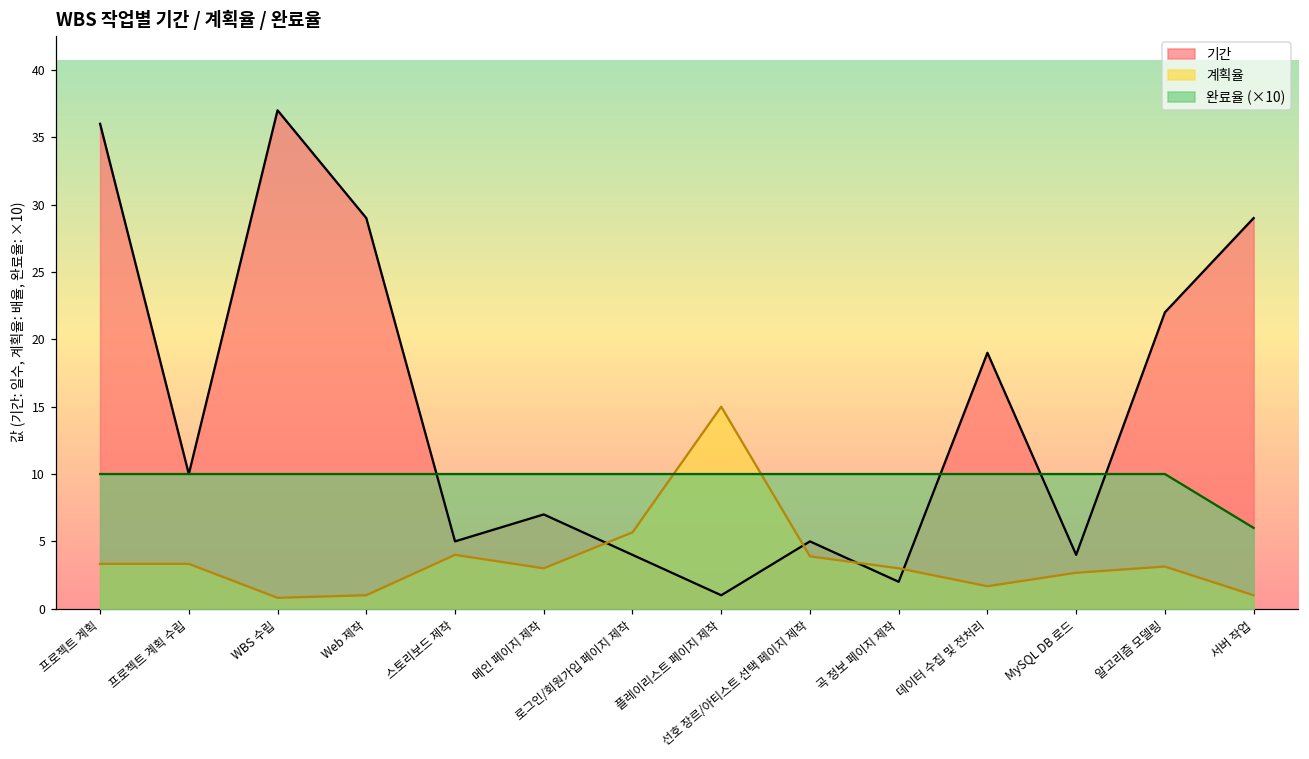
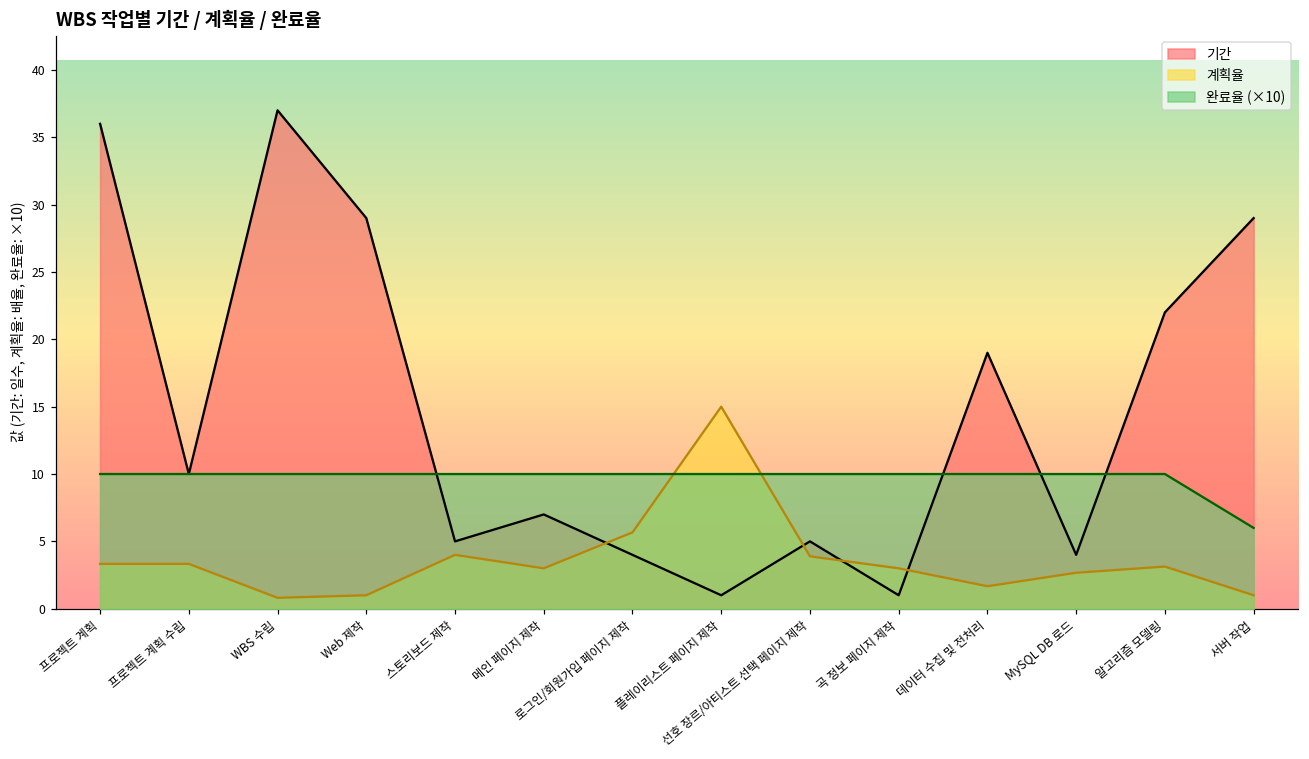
기간, 곡 정보 페이지 제작: 2 -> 1
